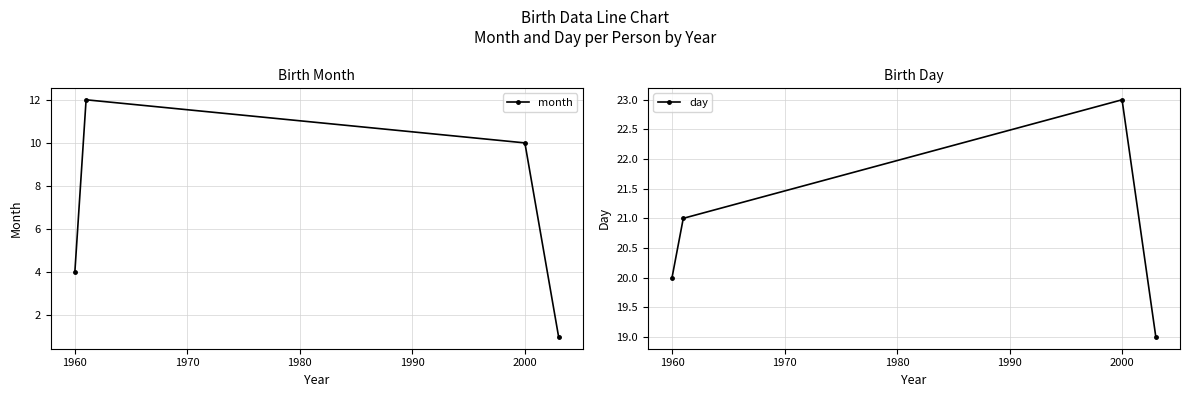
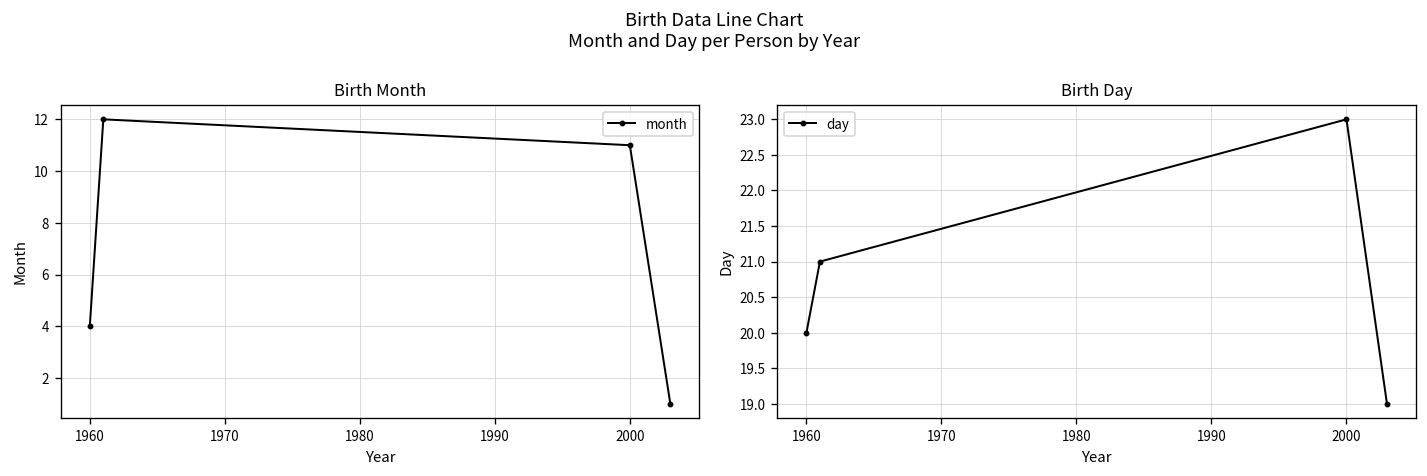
Birth Month, 2000: 10 -> 11
